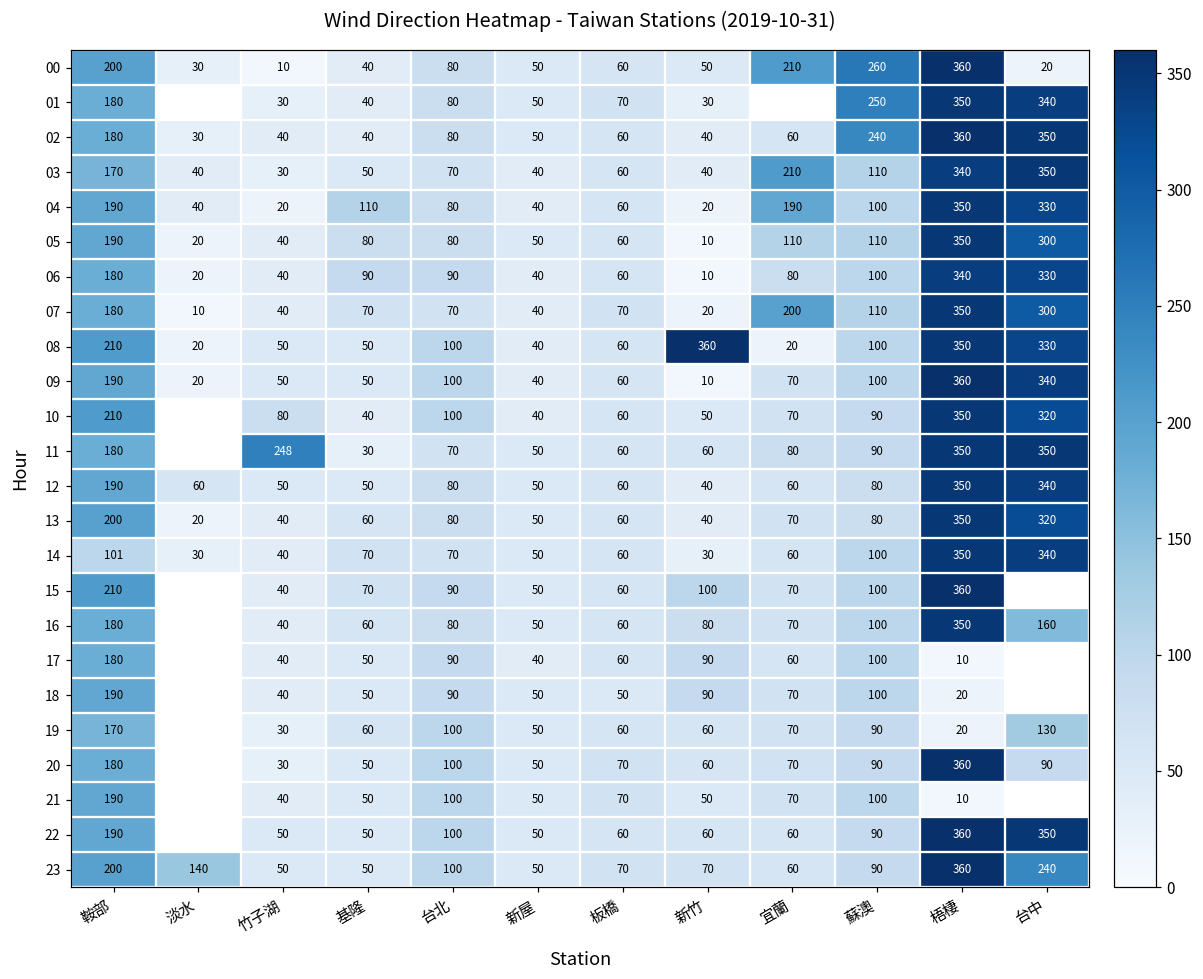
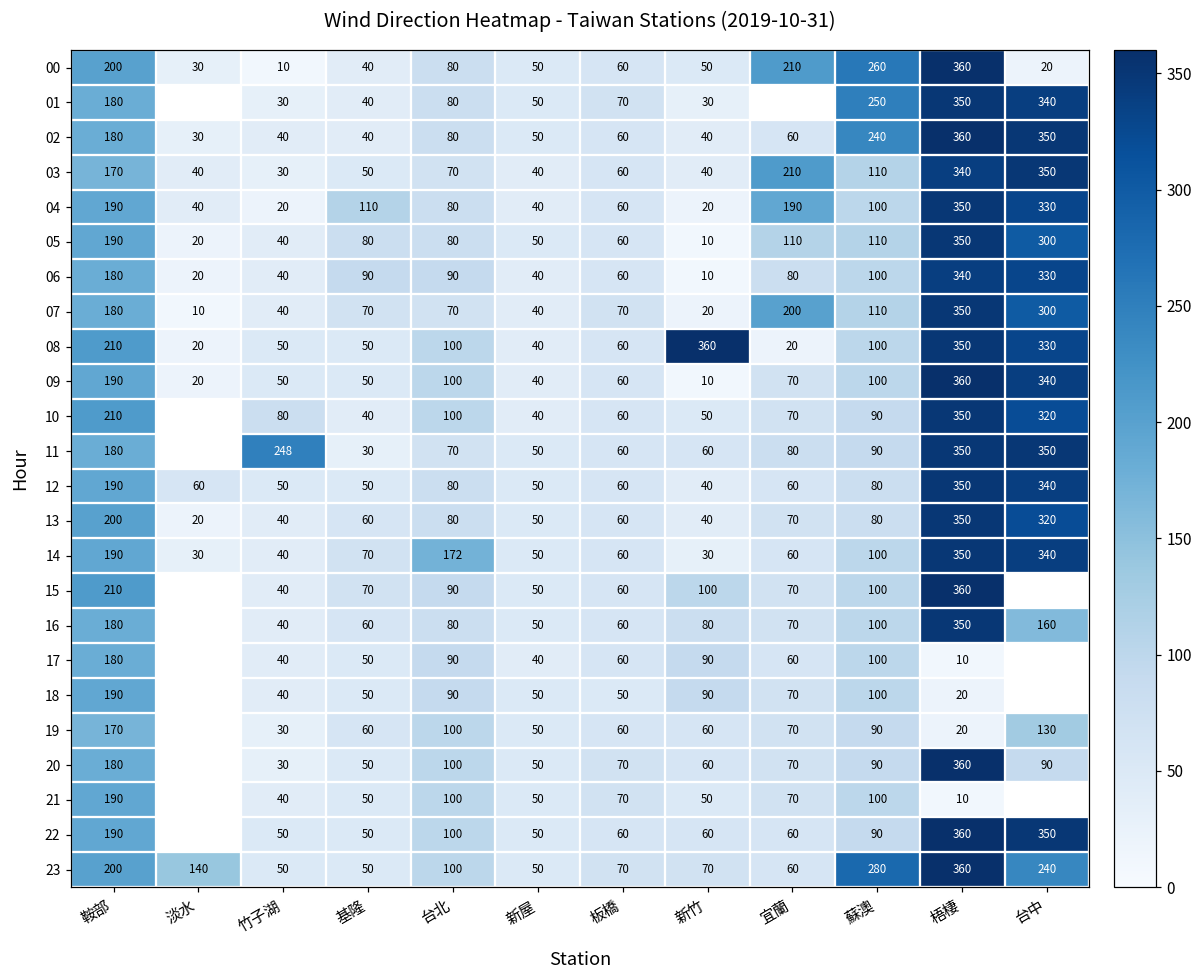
14, 鞍部: 101 -> 190
14, 台北: 70 -> 172
23, 蘇澳: 90 -> 280
